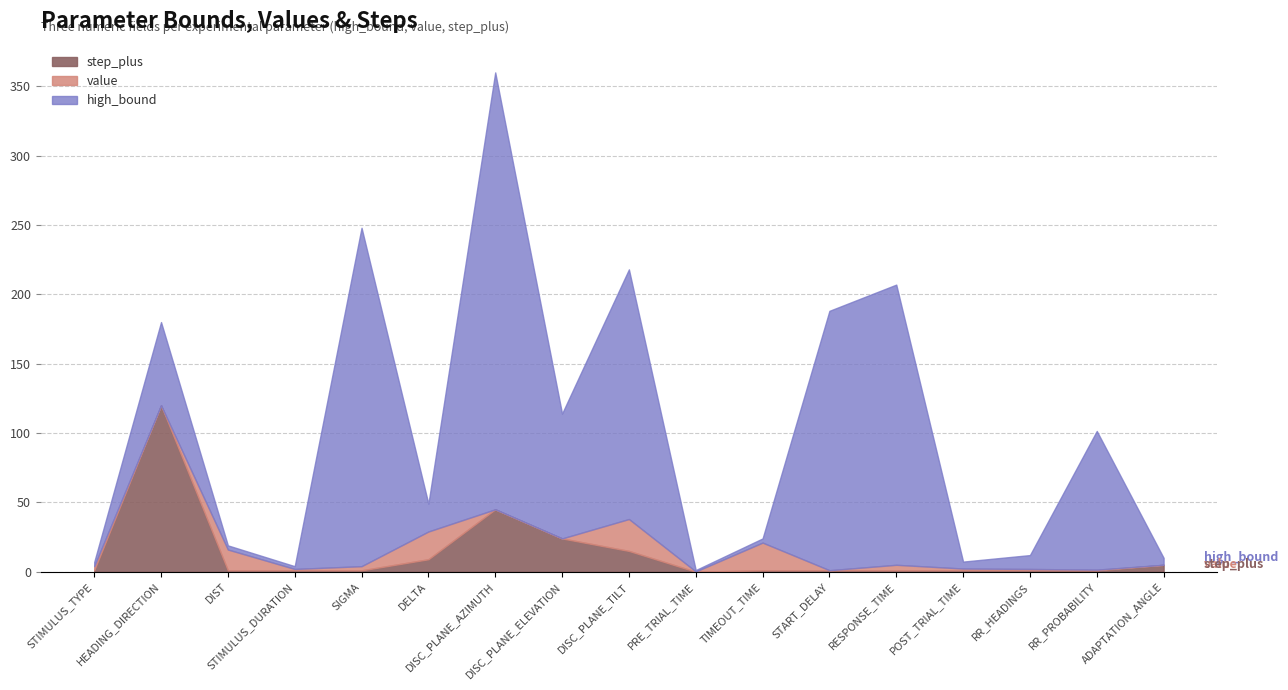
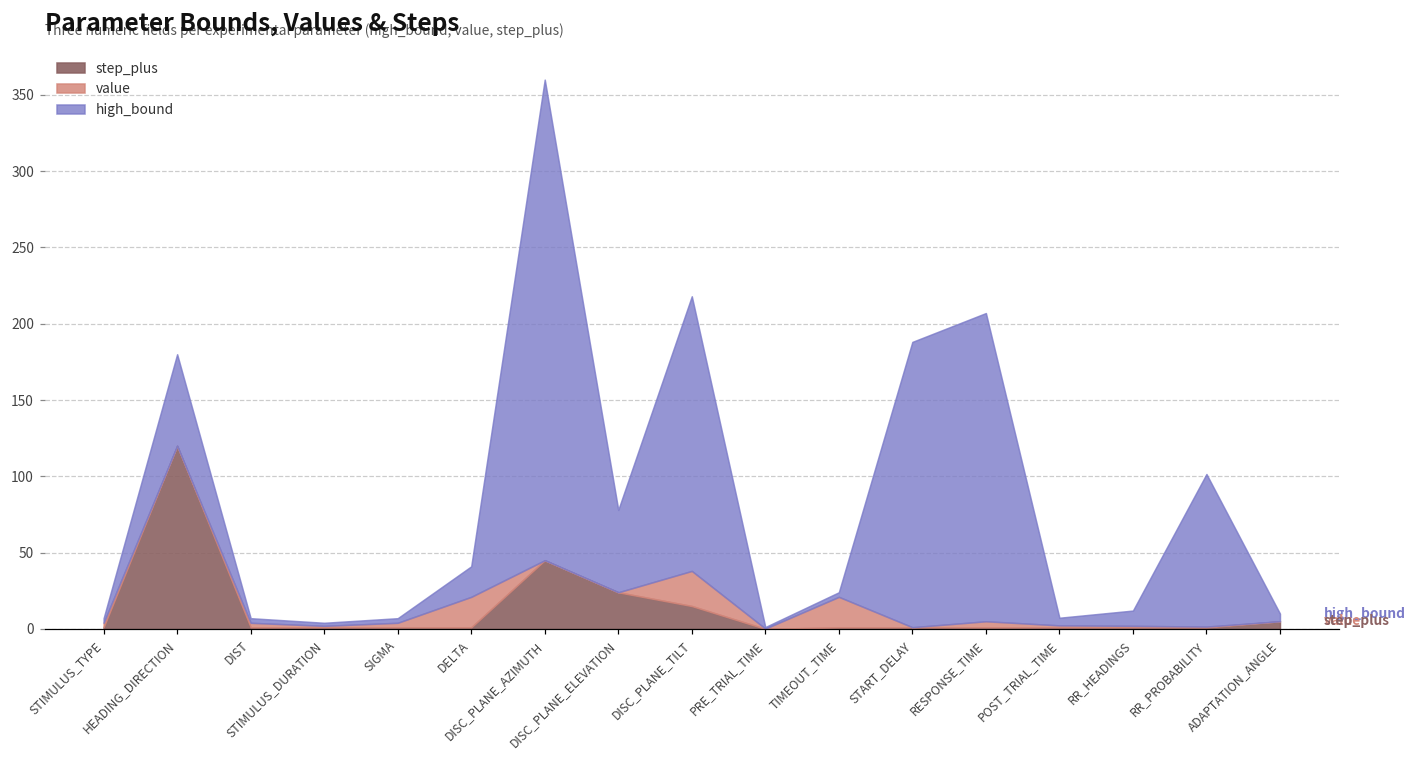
value, DIST: 15 -> 3
high_bound, SIGMA: 244 -> 3
step_plus, DELTA: 9 -> 1
high_bound, DISC_PLANE_ELEVATION: 90 -> 54
